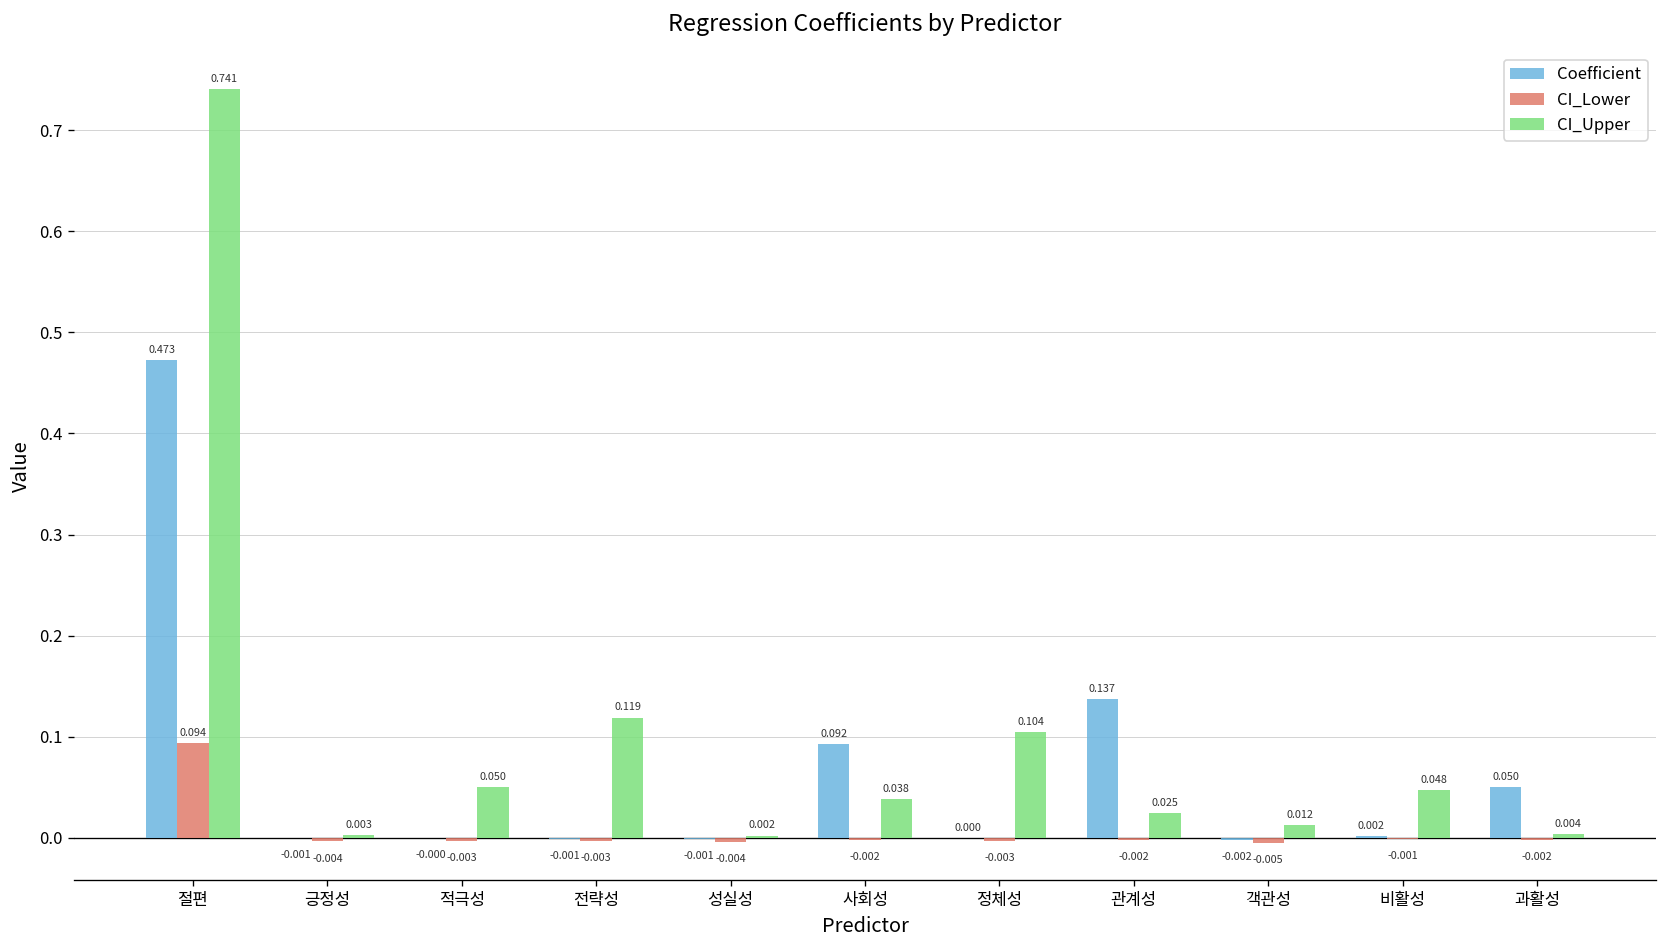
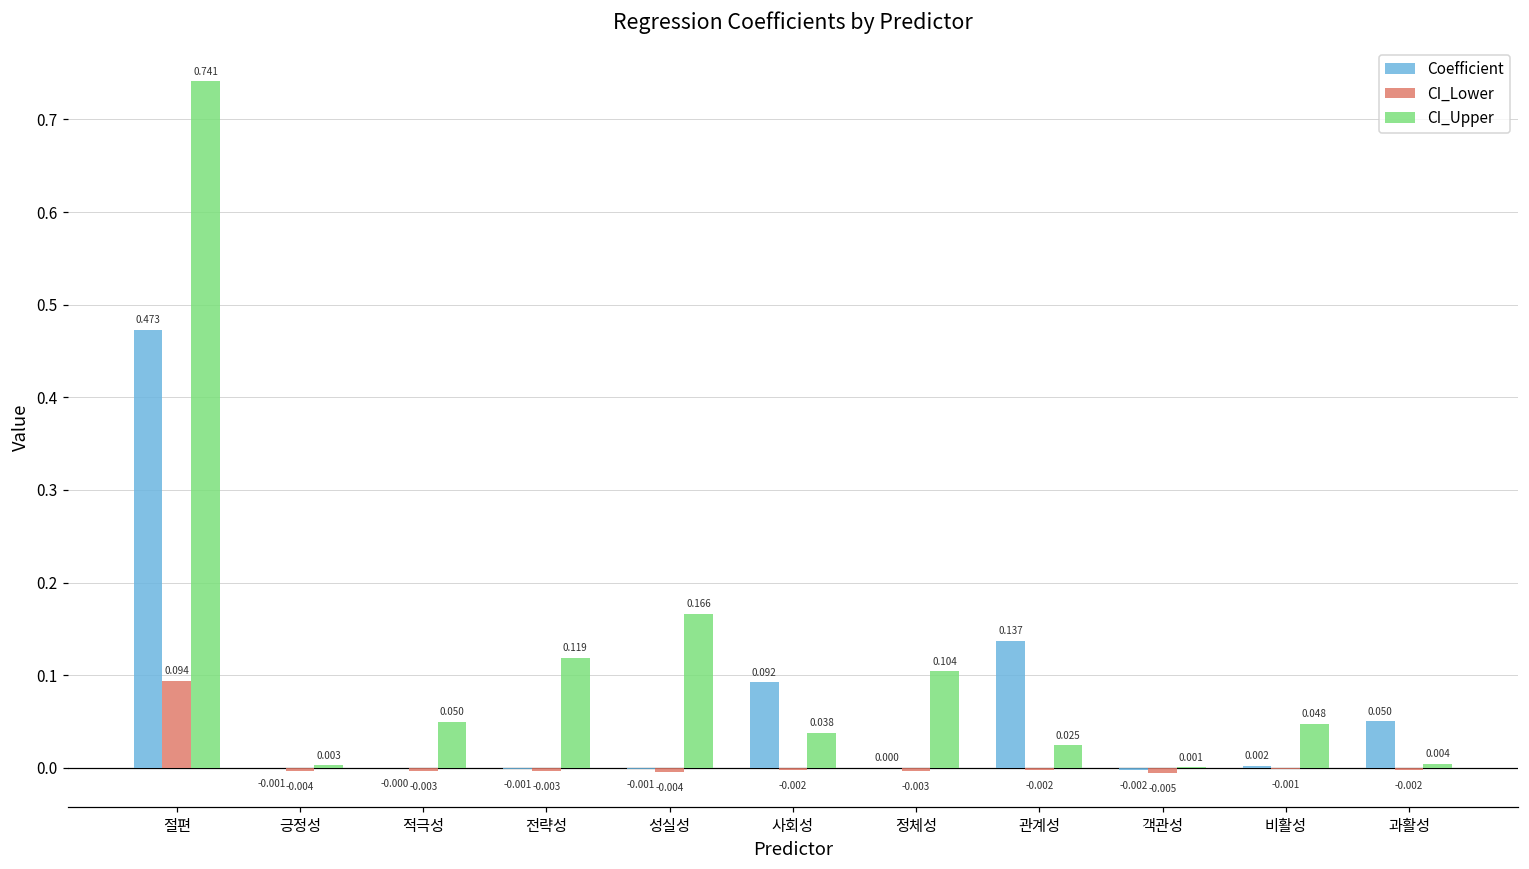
CI_Upper, 성실성: 0.002 -> 0.166
CI_Upper, 객관성: 0.012 -> 0.001
